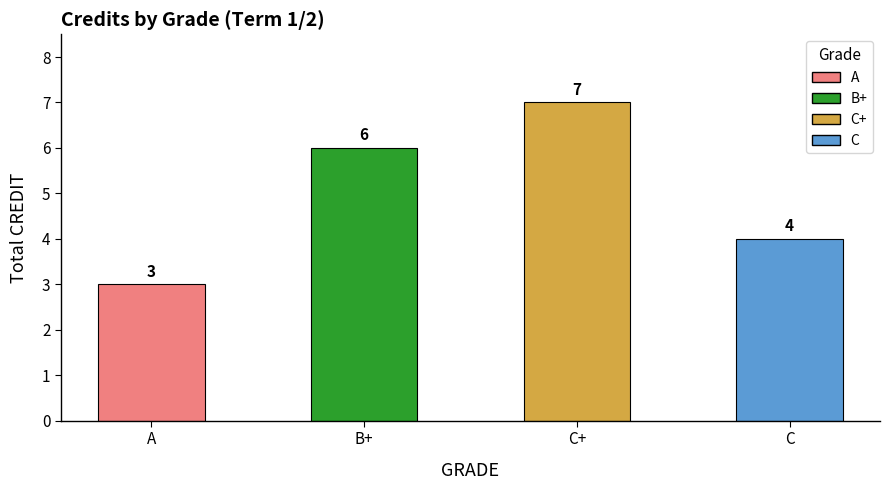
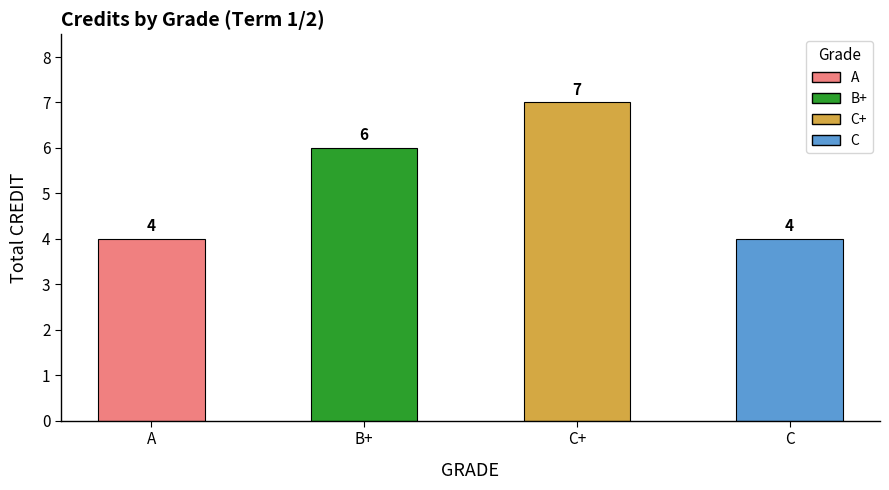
A: 3 -> 4
